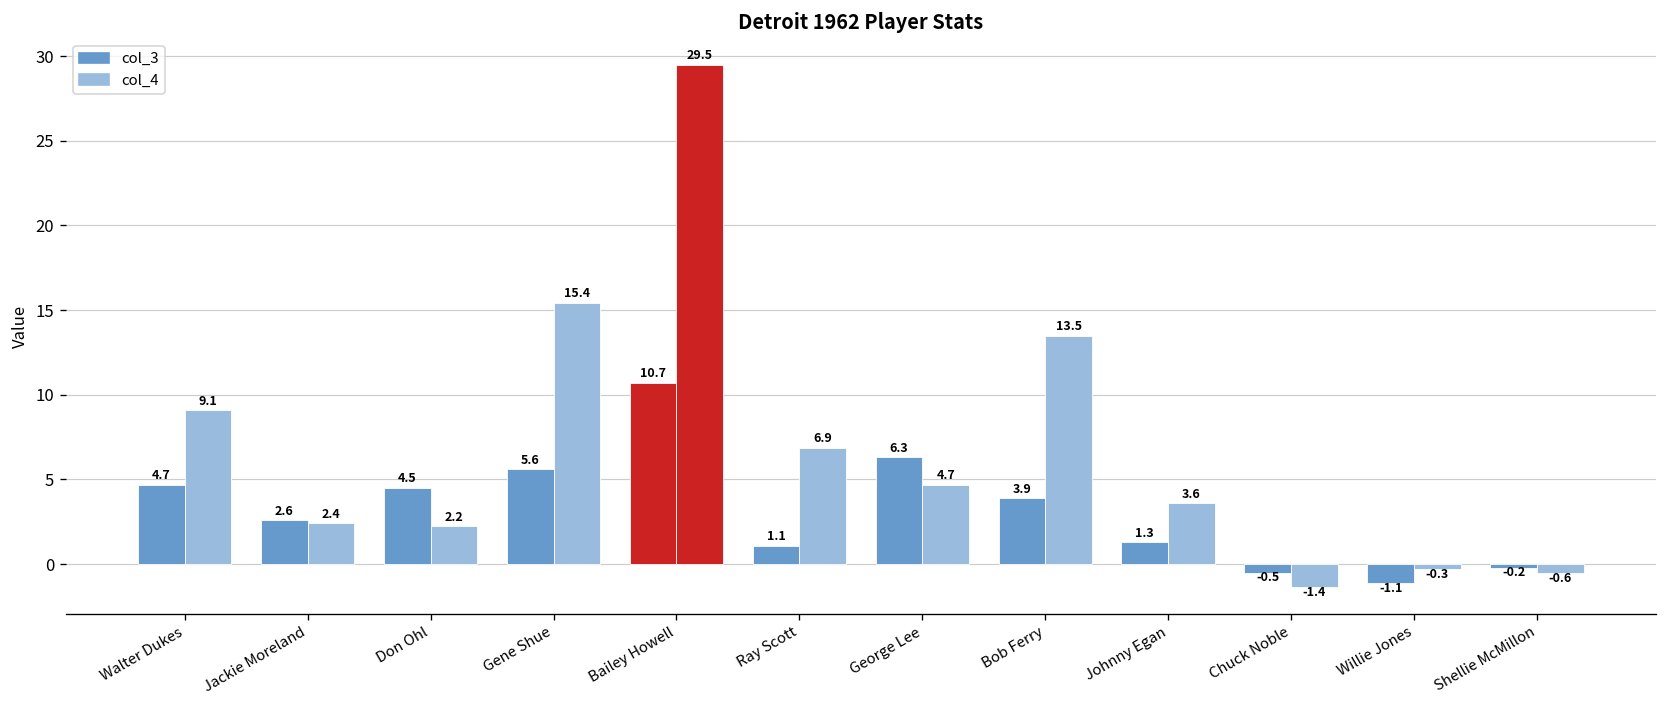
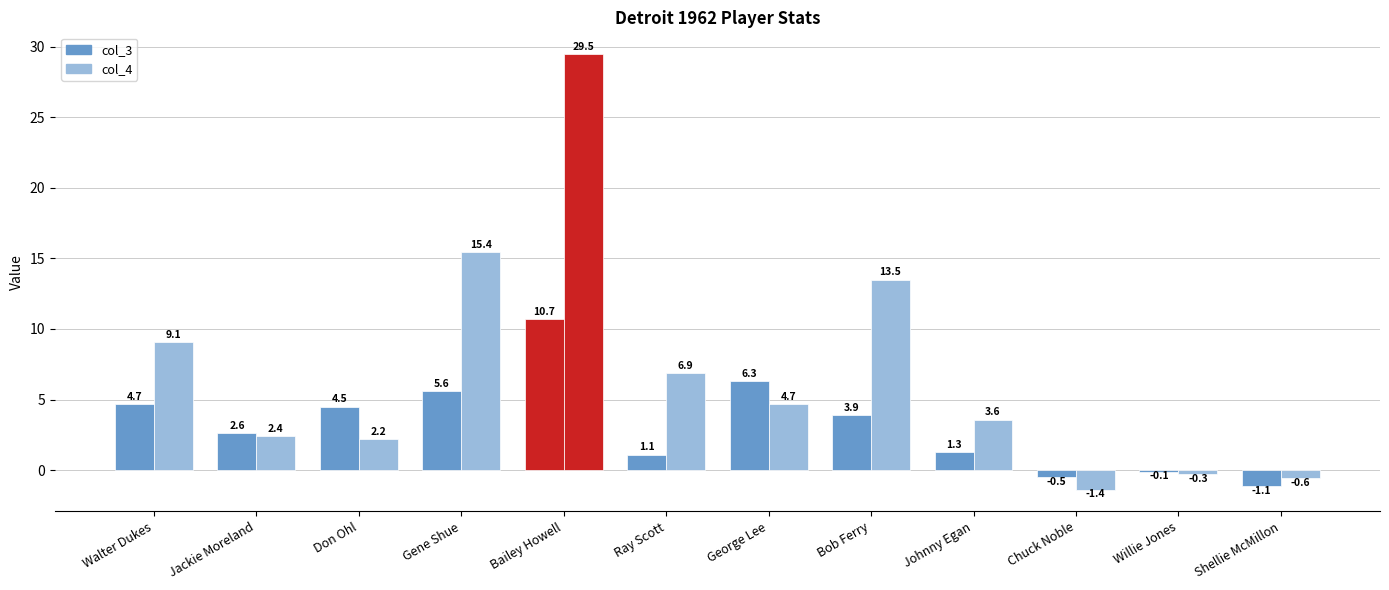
col_3, Willie Jones: -1.1 -> -0.1
col_3, Shellie McMillon: -0.2 -> -1.1
